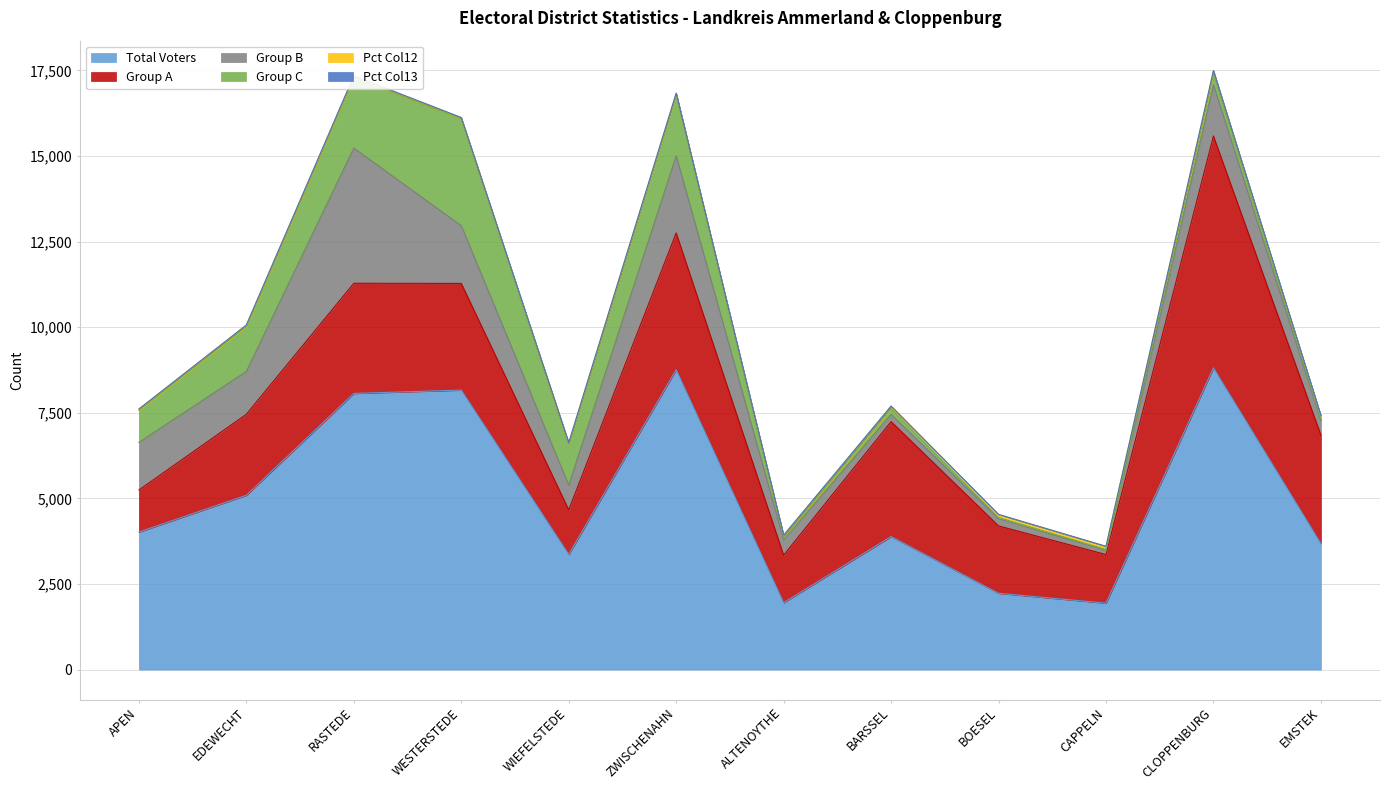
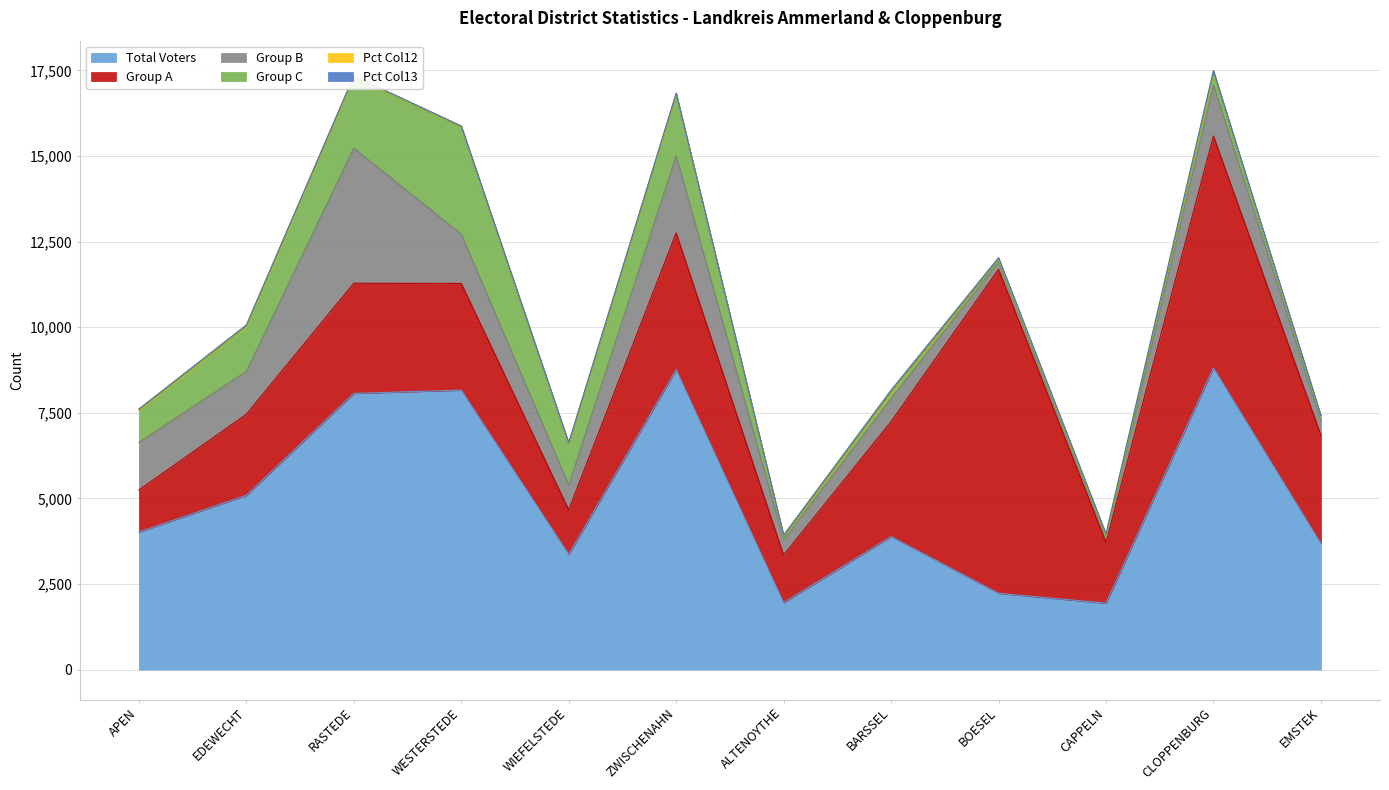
Group B, WESTERSTEDE: 1,700 -> 1,400
Group B, BARSSEL: 200 -> 700
Group A, BOESEL: 2,000 -> 9,500
Group A, CAPPELN: 1,400 -> 1,800
